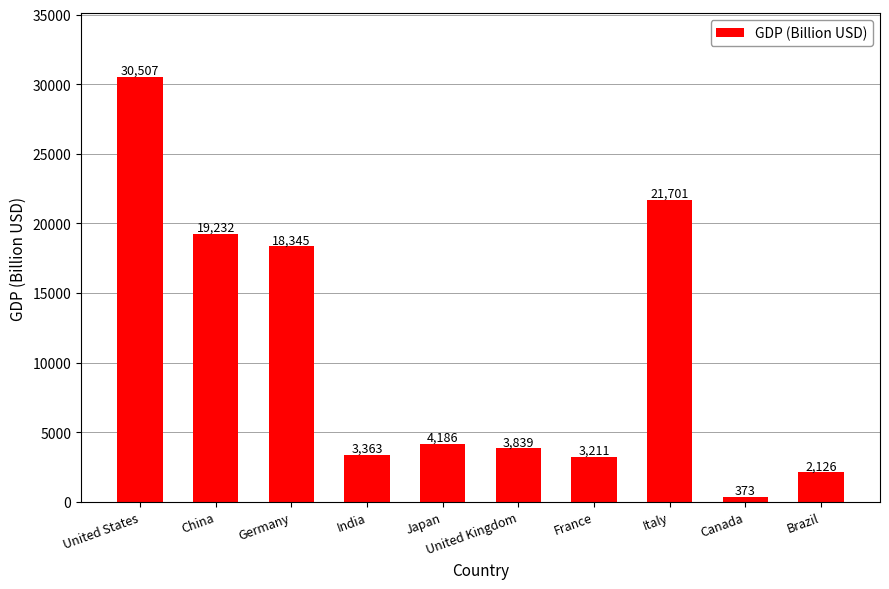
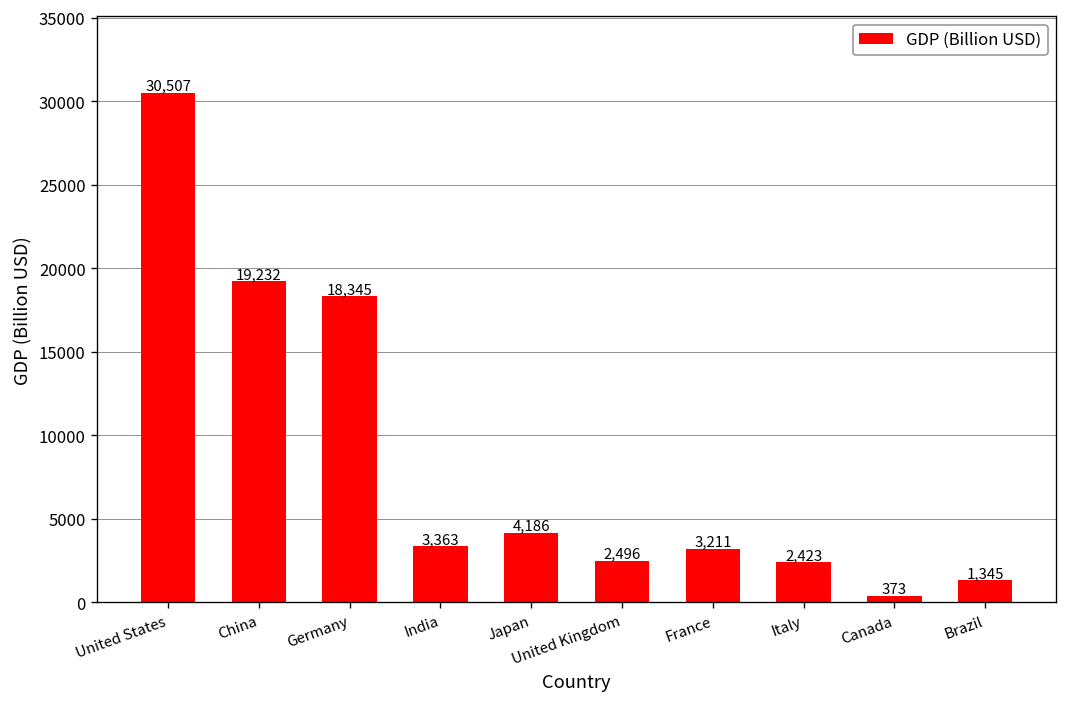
United Kingdom: 3,839 -> 2,496
Italy: 21,701 -> 2,423
Brazil: 2,126 -> 1,345
